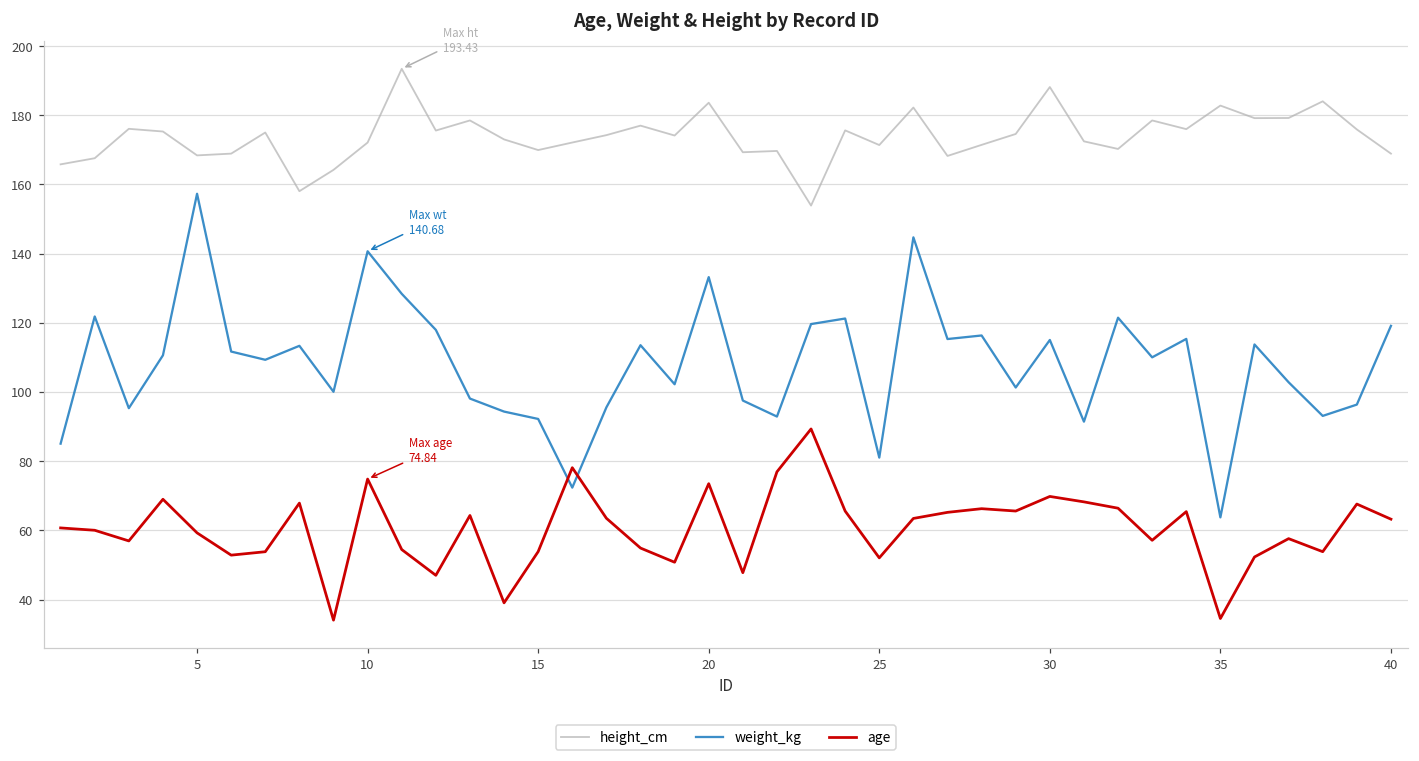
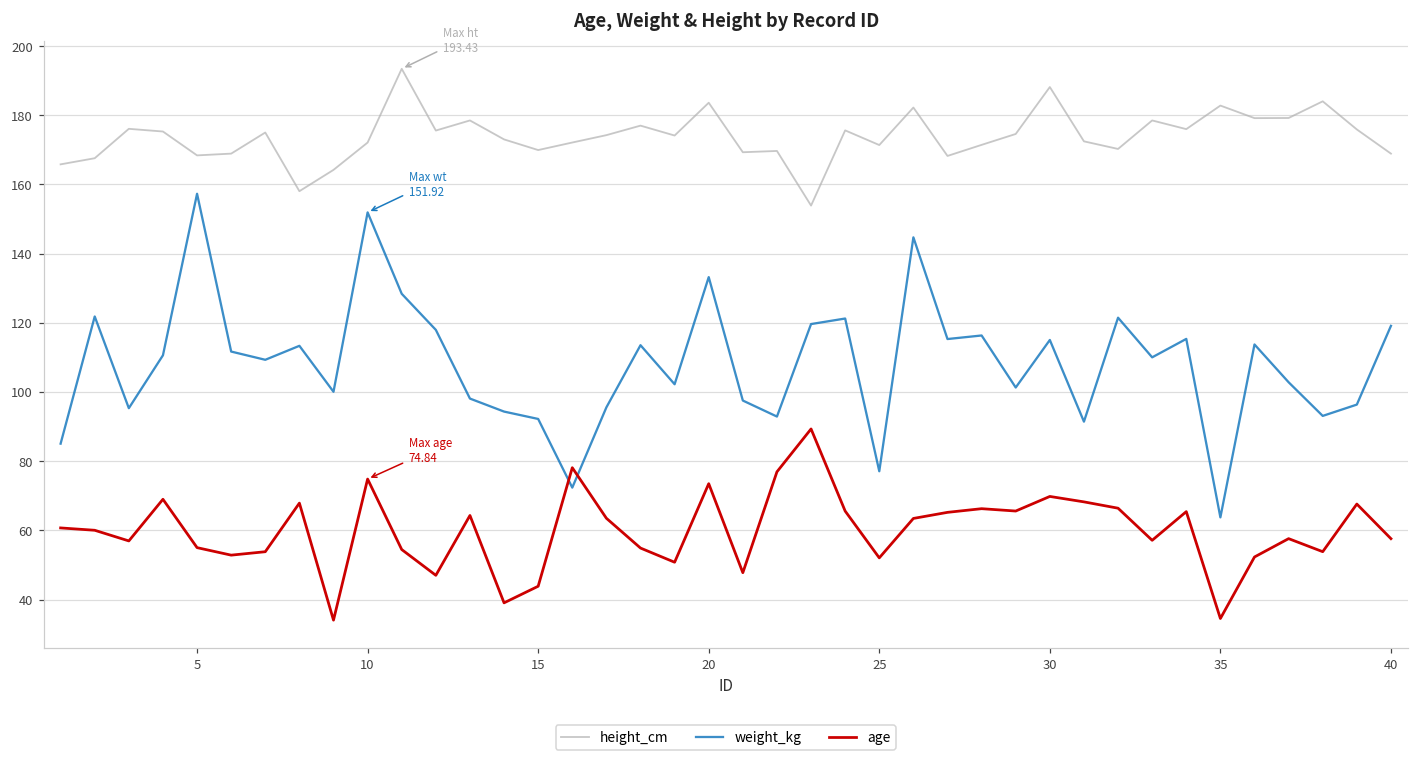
age, 5: 59 -> 55
weight_kg, 10: 140.68 -> 151.92
age, 15: 54 -> 44
weight_kg, 25: 81 -> 77
age, 40: 63 -> 58
